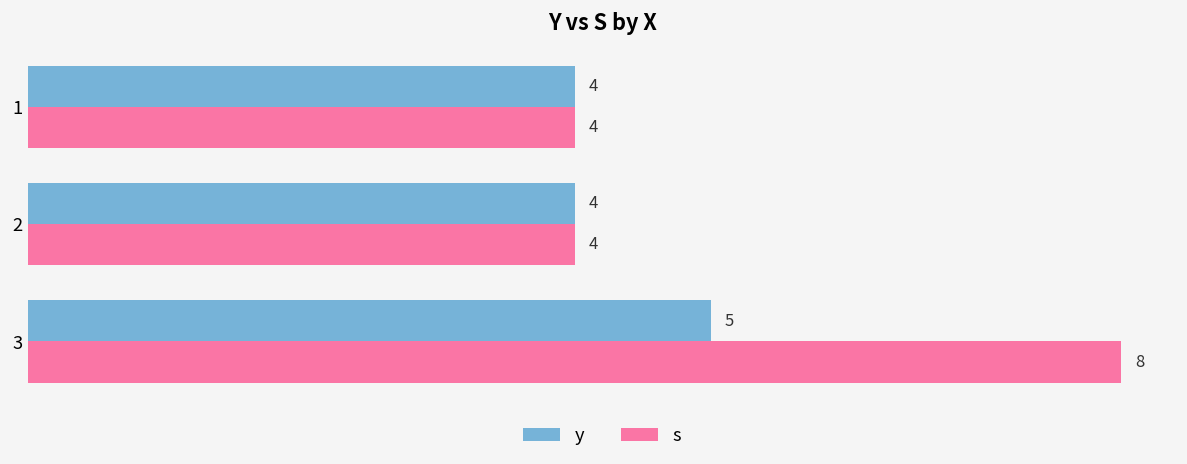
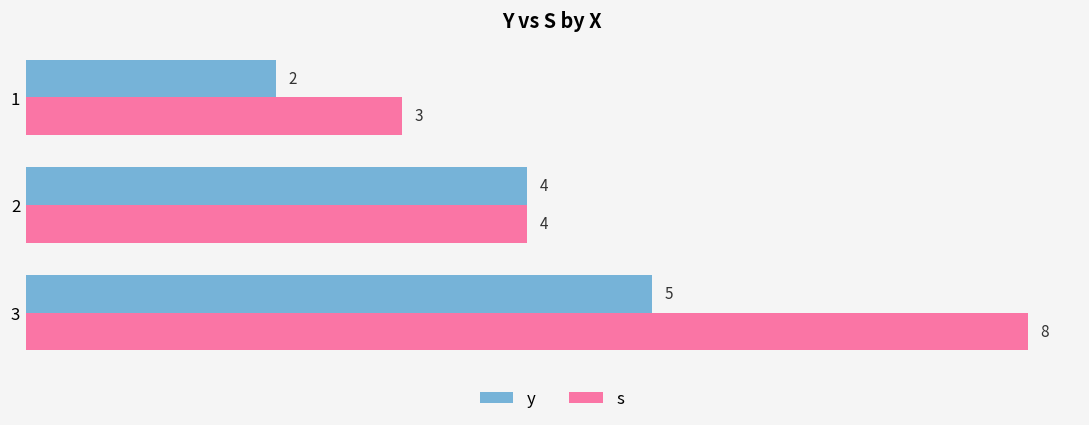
y, 1: 4 -> 2
s, 1: 4 -> 3
